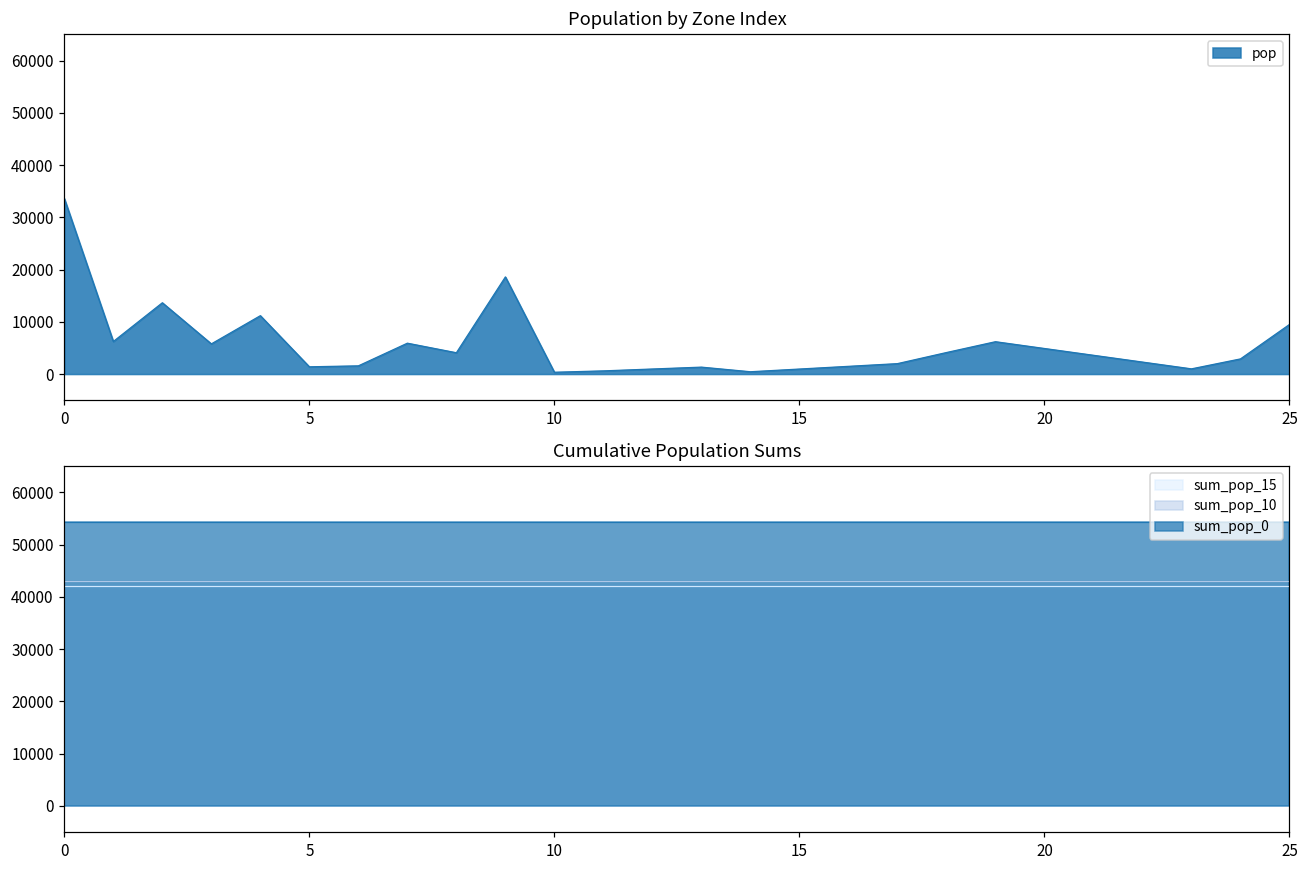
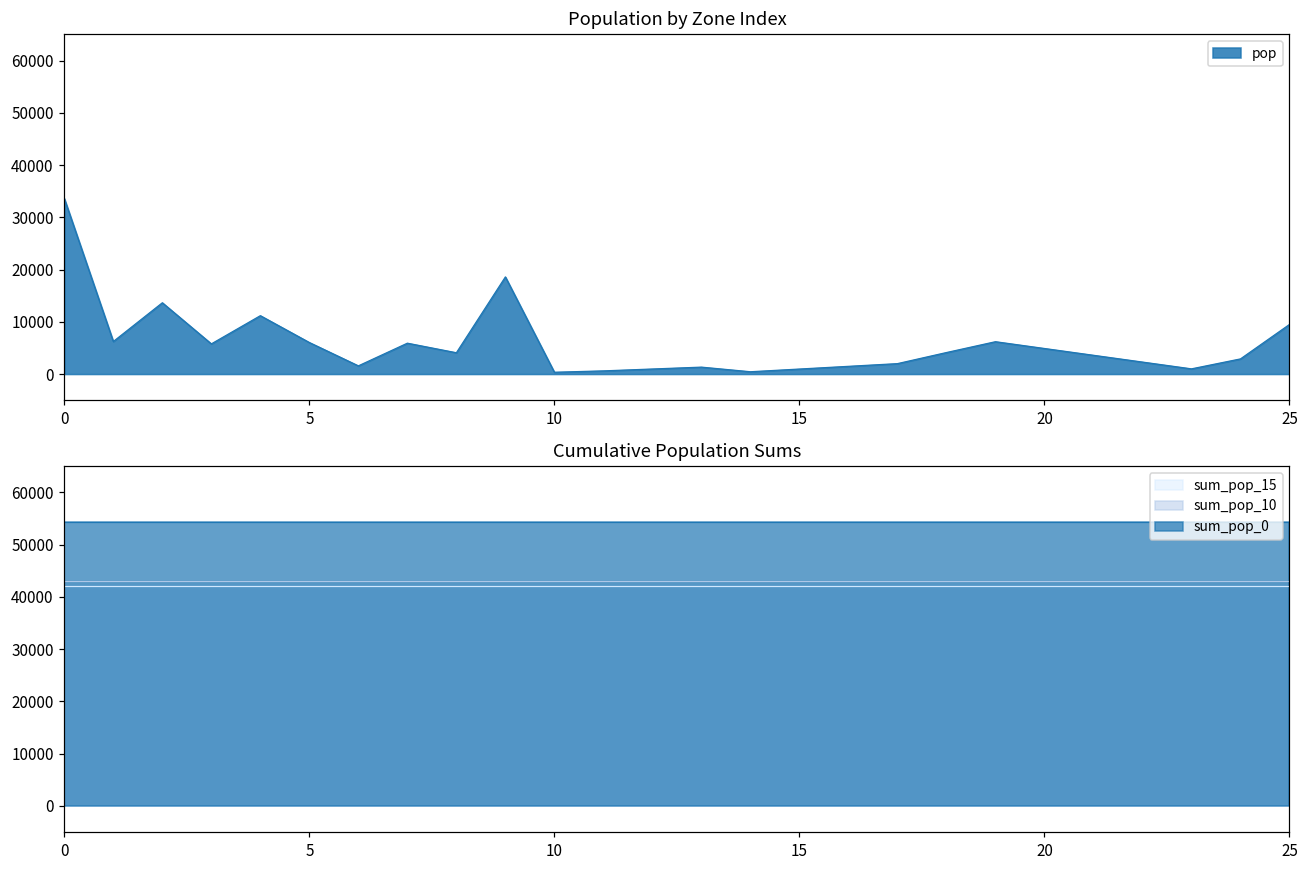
Population by Zone Index, 5: 1000 -> 6000
